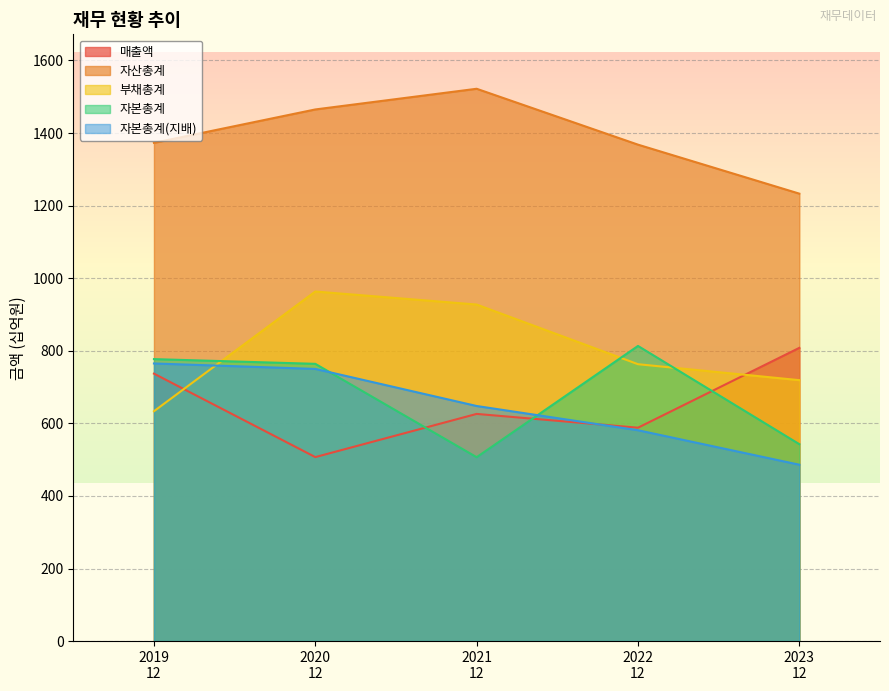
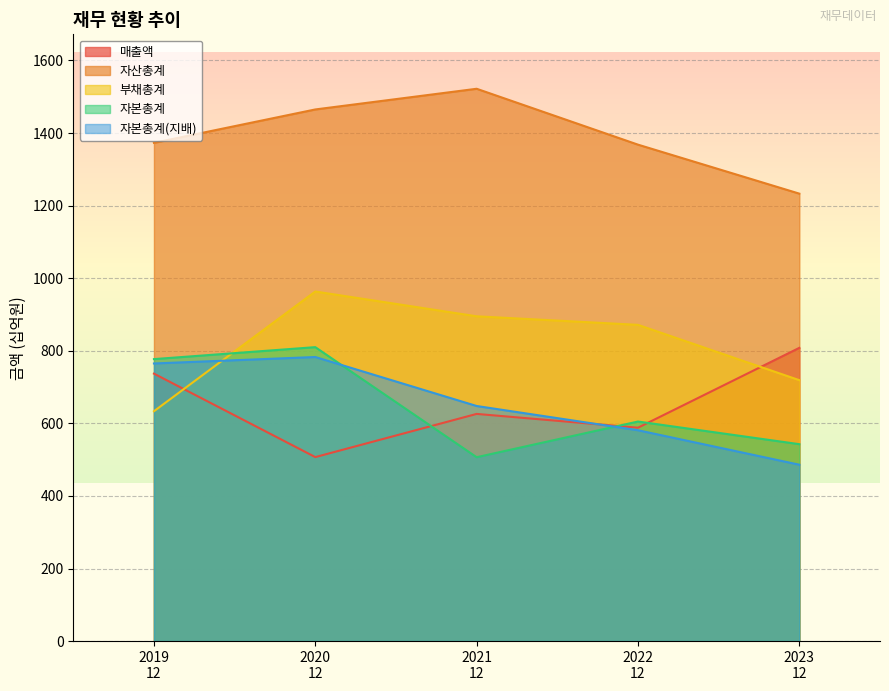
자본총계, 2020 12: 760 -> 810
자본총계(지배), 2020 12: 750 -> 780
부채총계, 2021 12: 930 -> 900
부채총계, 2022 12: 760 -> 870
자본총계, 2022 12: 810 -> 610
